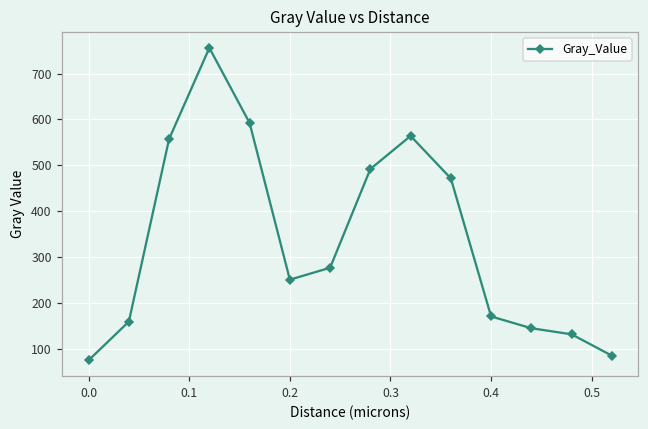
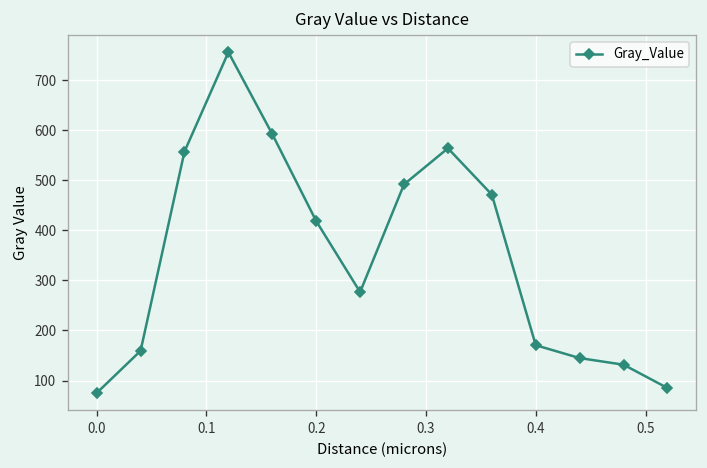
0.2: 250 -> 420
